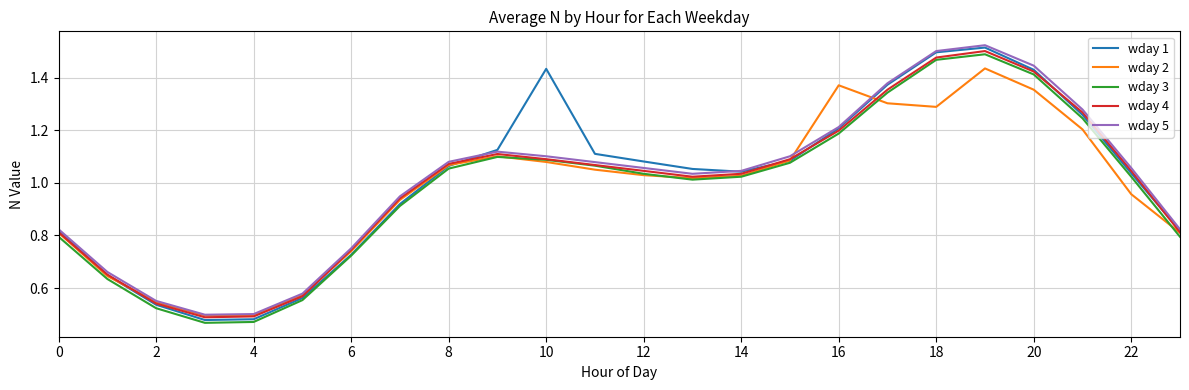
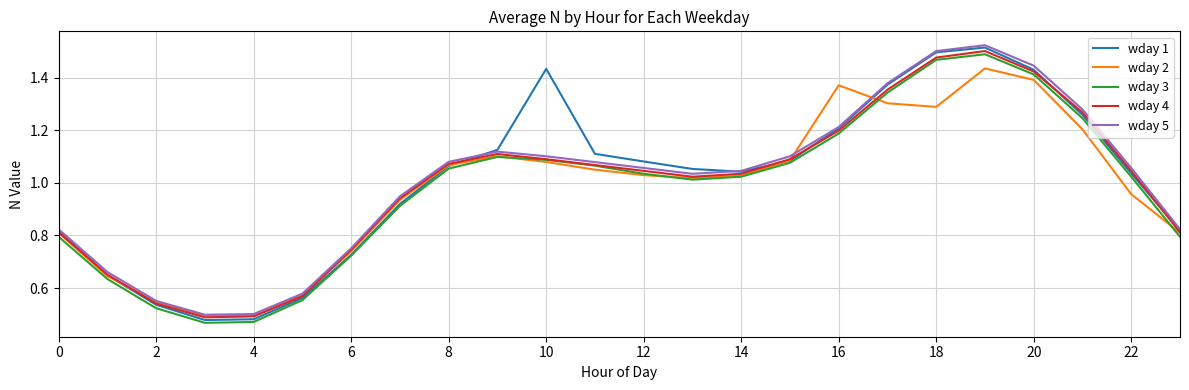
wday 2, 20: 1.35 -> 1.39
